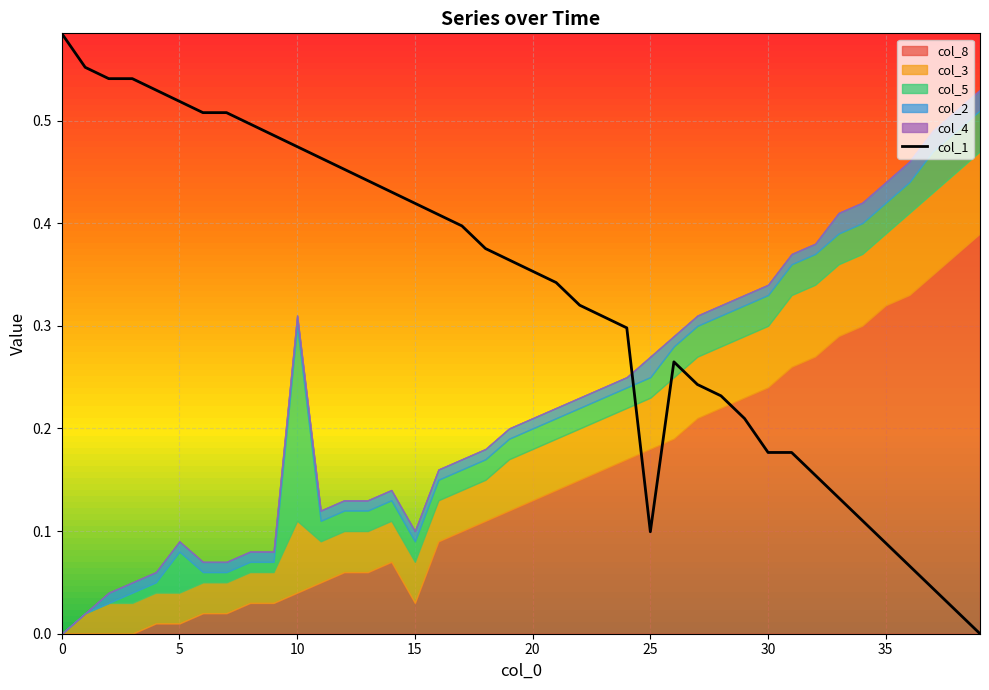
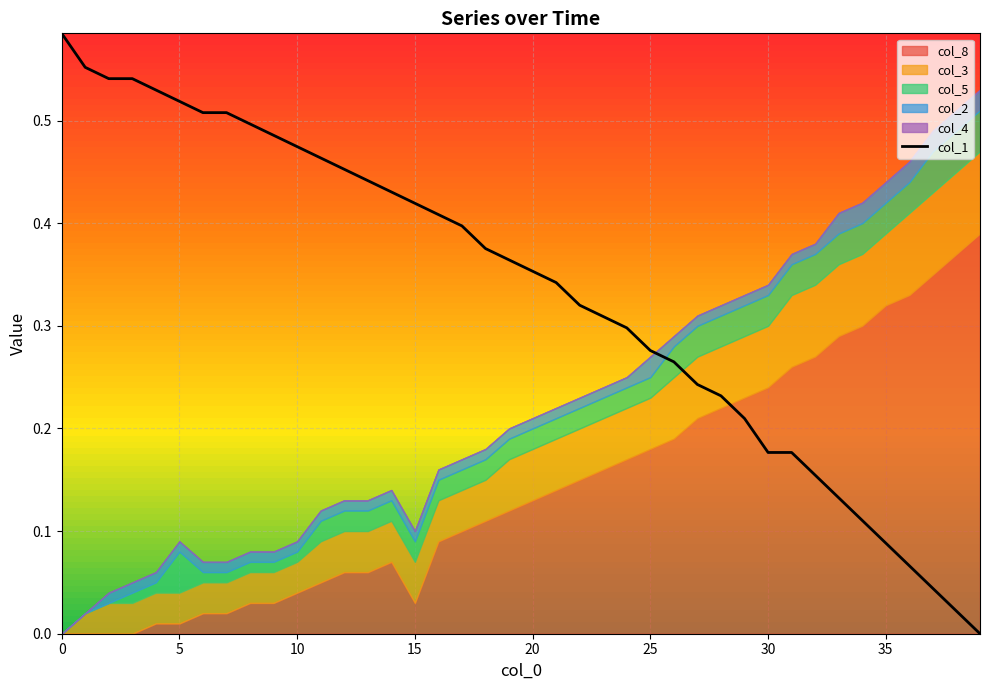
col_3, 10: 0.07 -> 0.03
col_5, 10: 0.19 -> 0.01
col_1, 25: 0.099 -> 0.276
